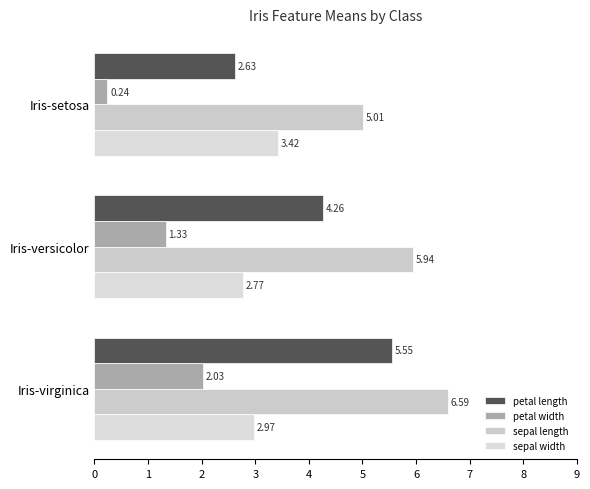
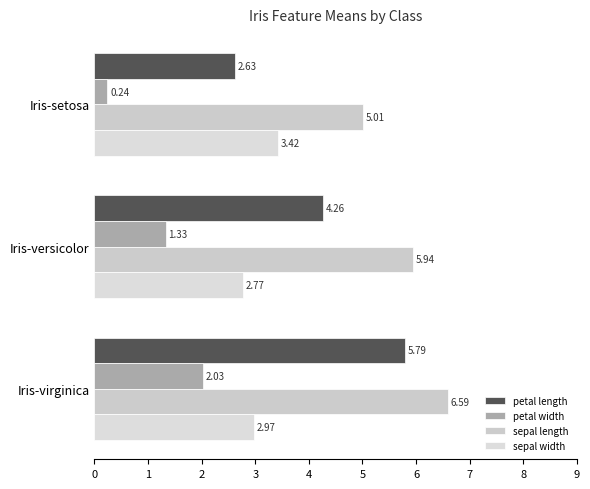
petal length, Iris-virginica: 5.55 -> 5.79
